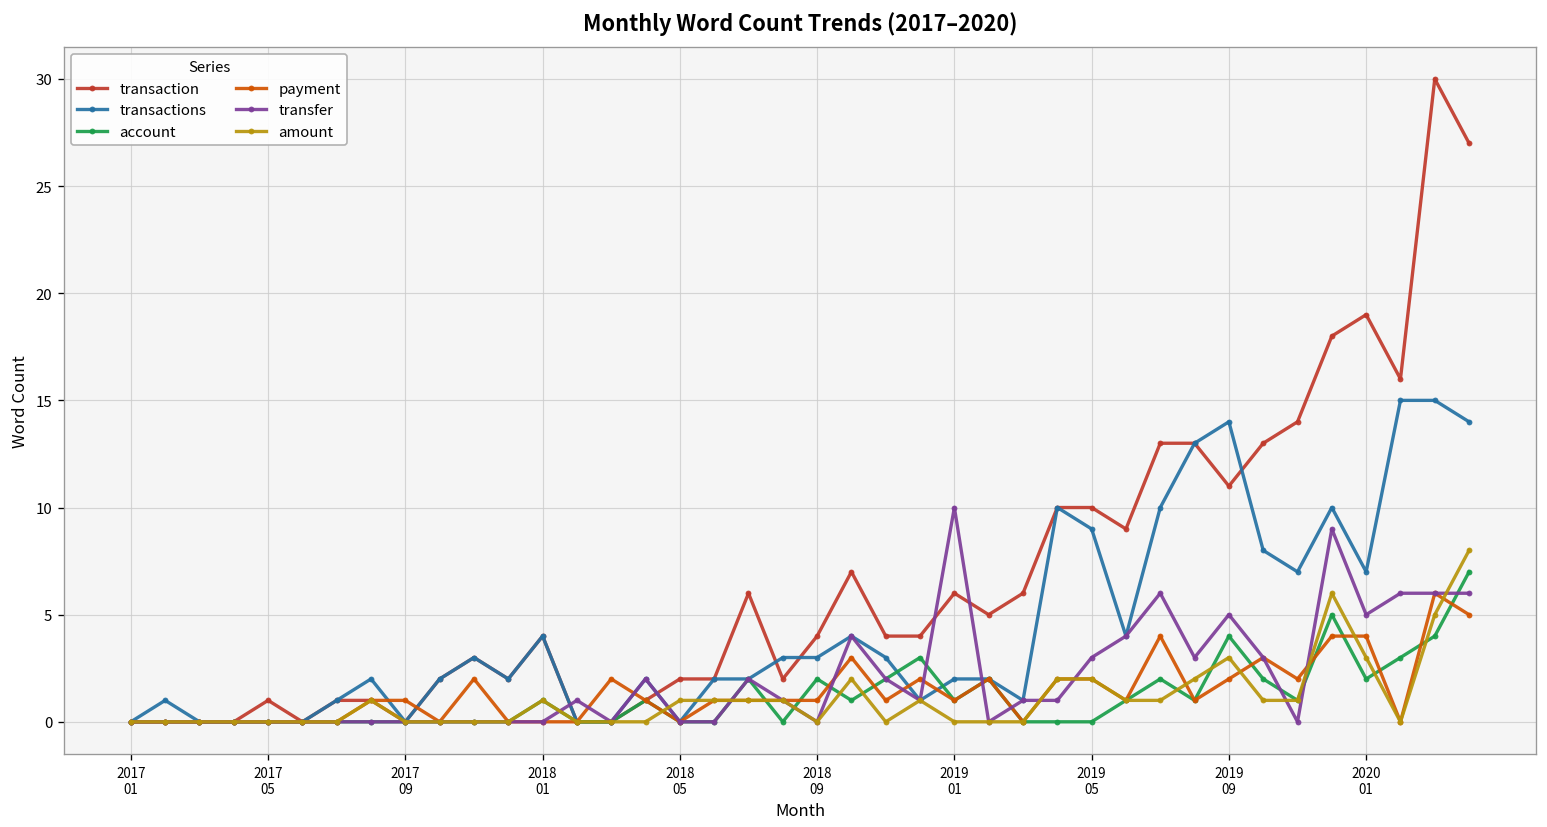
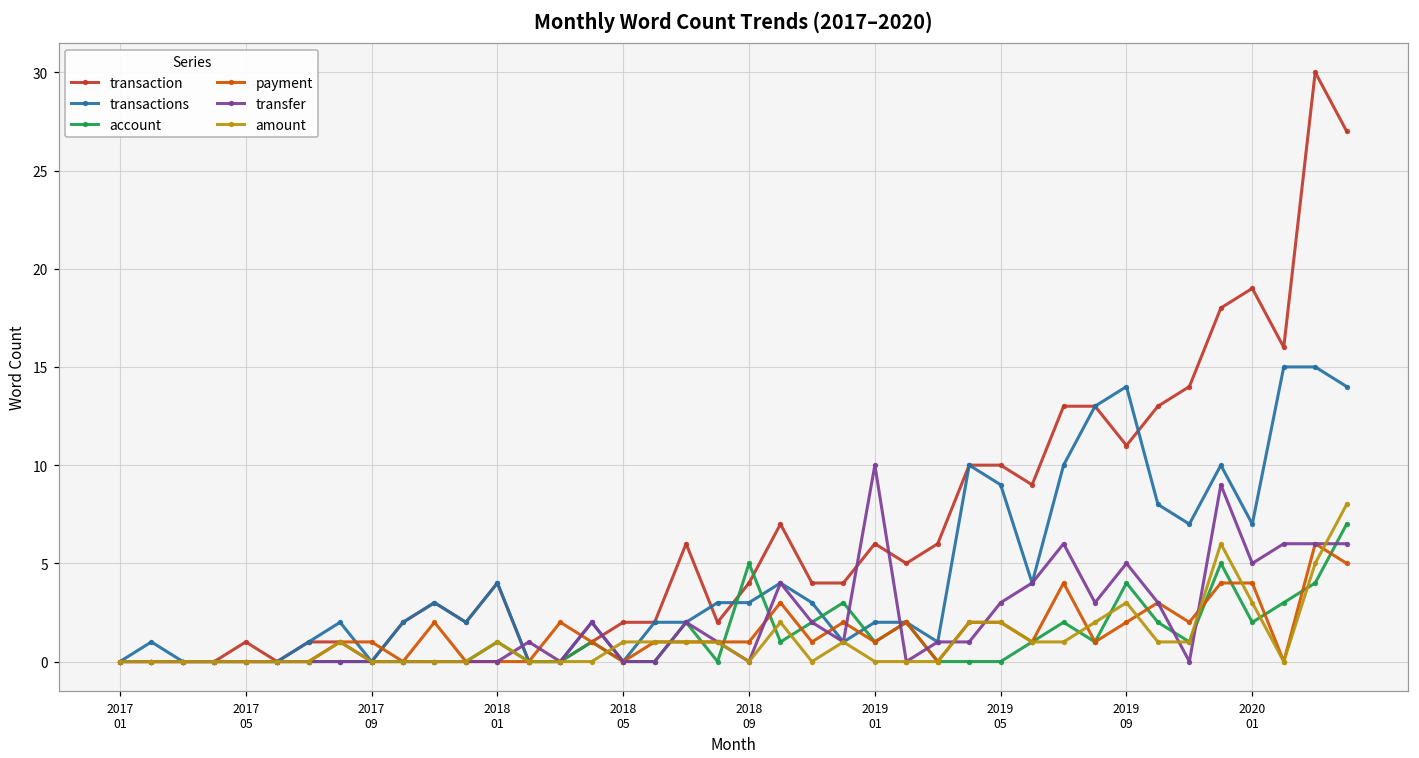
account, 2018 09: 2 -> 5
